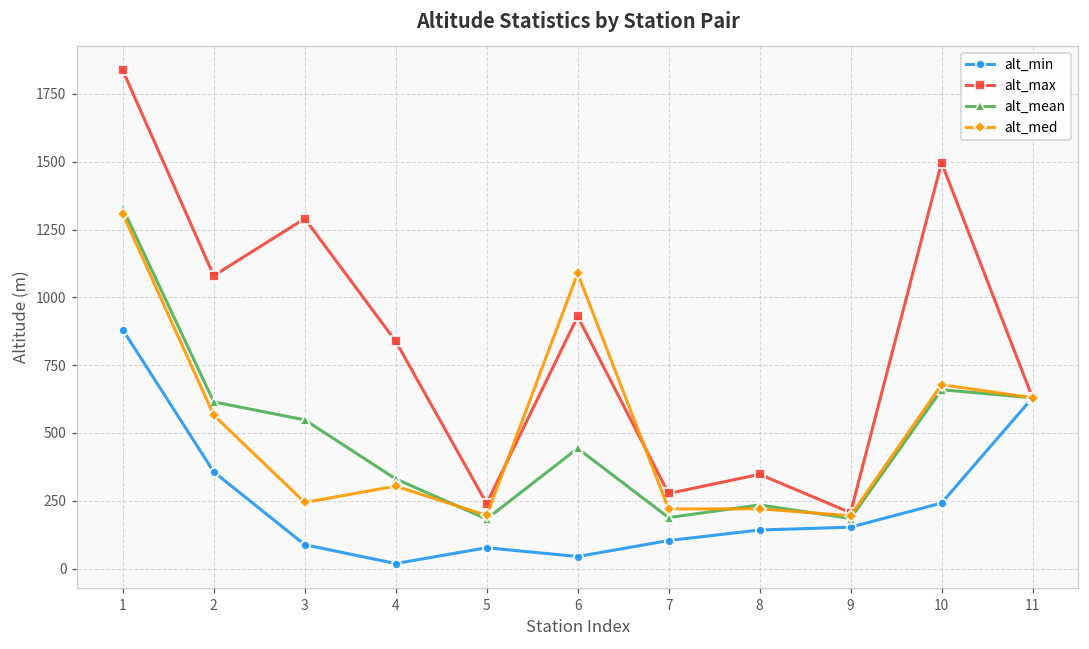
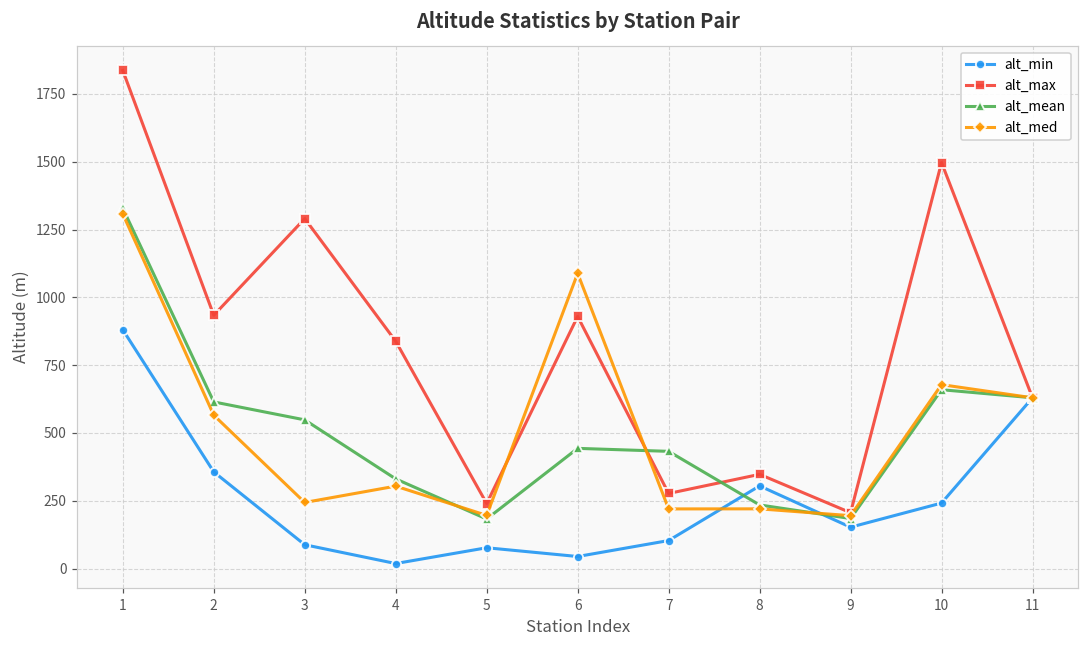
alt_max, 2: 1080 -> 930
alt_mean, 7: 190 -> 430
alt_min, 8: 140 -> 300
